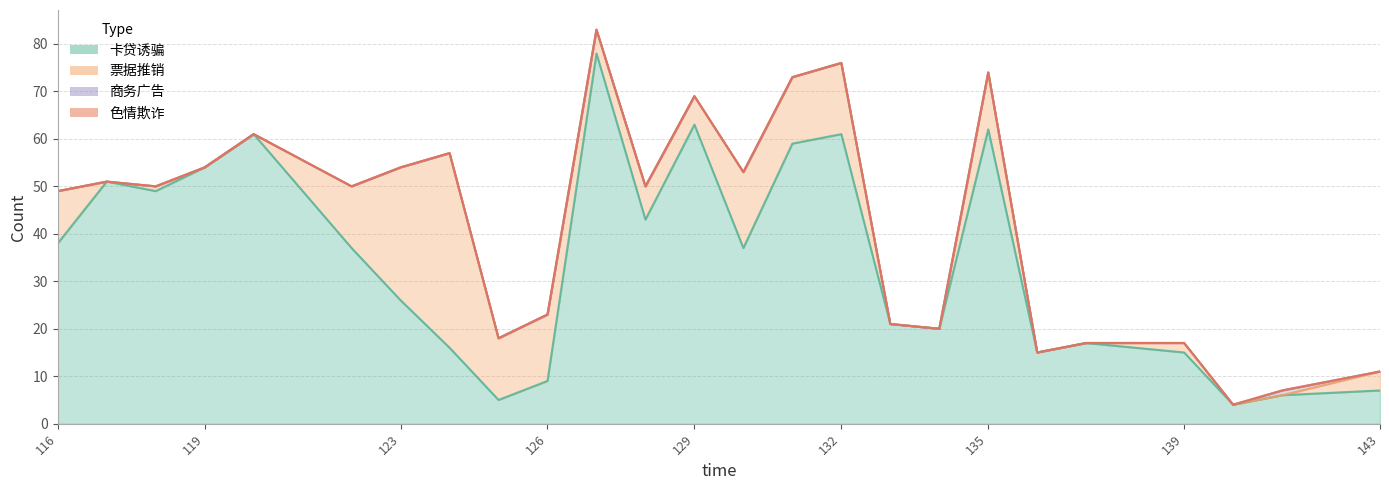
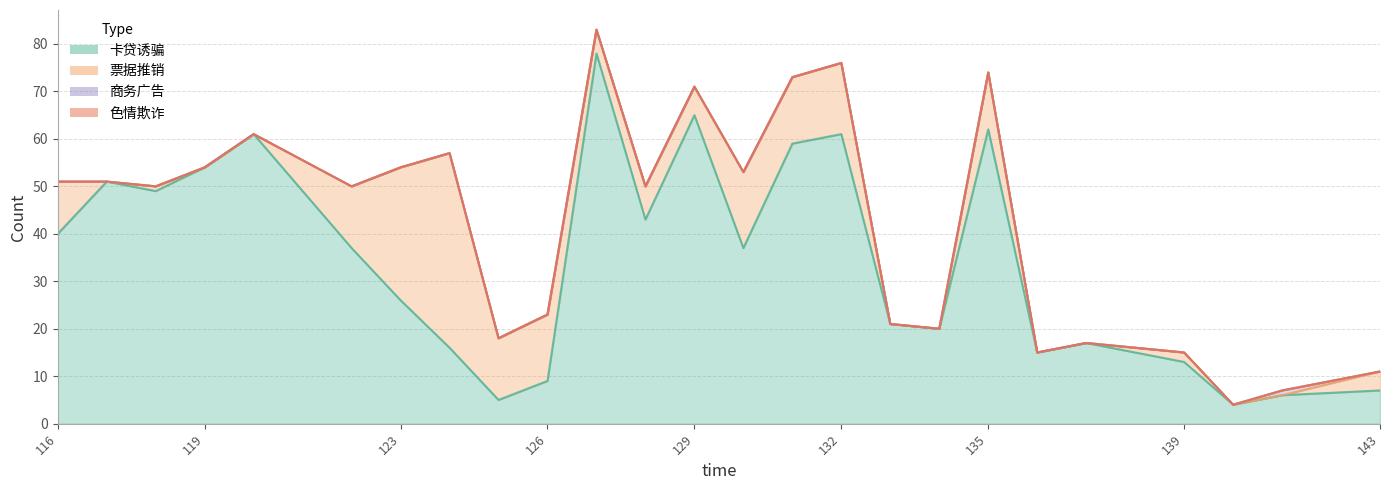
卡贷诱骗, 116: 38 -> 40
卡贷诱骗, 129: 63 -> 65
卡贷诱骗, 139: 15 -> 13
